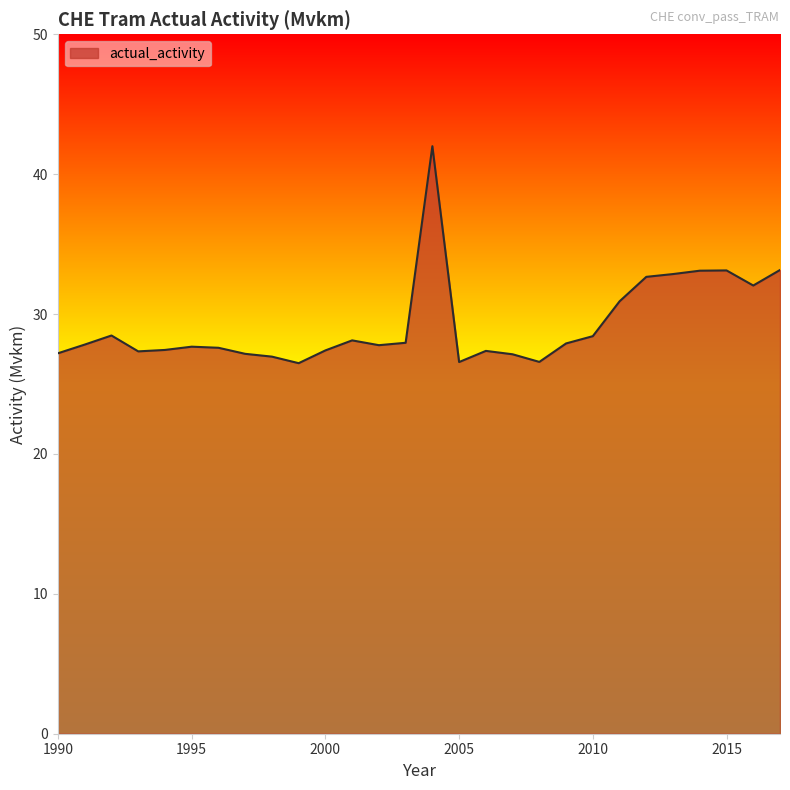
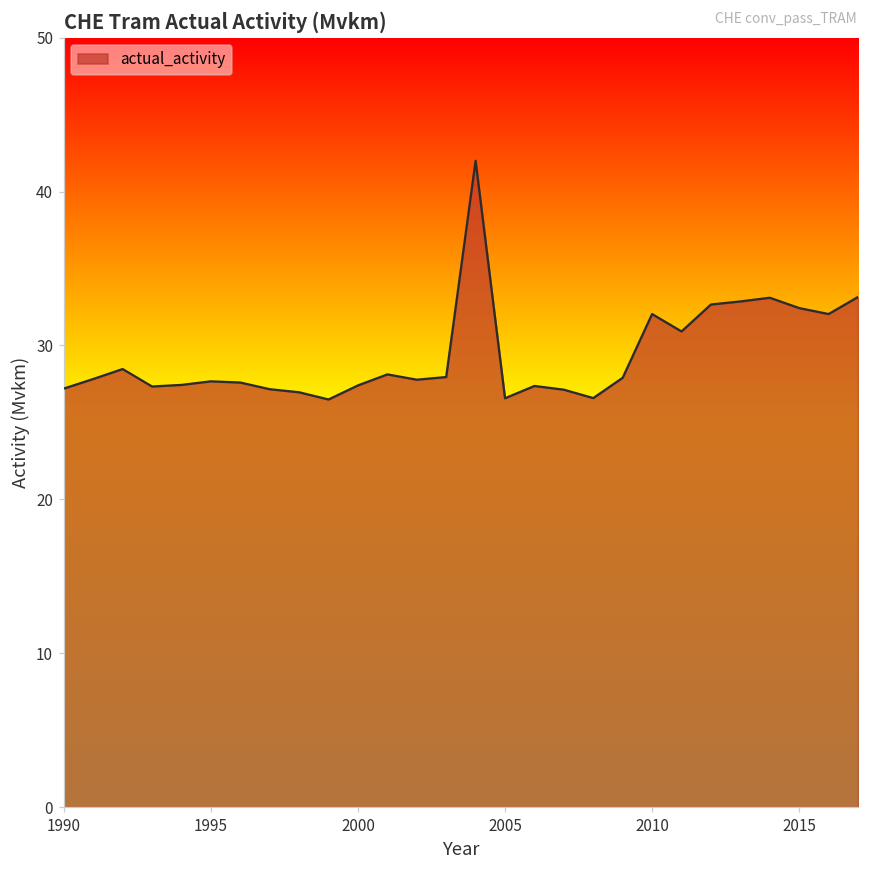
2010: 28.4 -> 32.0
2015: 33.1 -> 32.4
